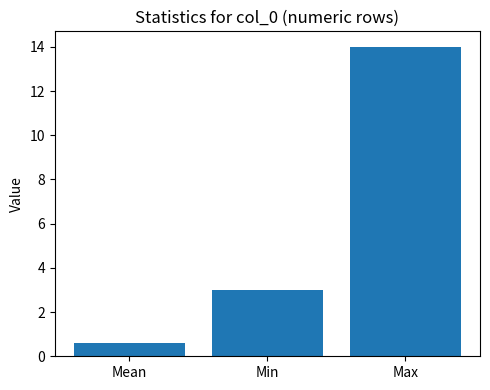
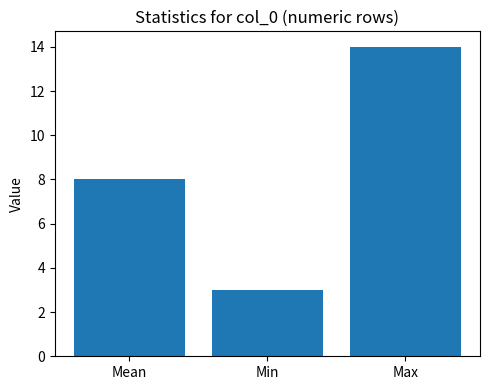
Mean: 0.6 -> 8.0
